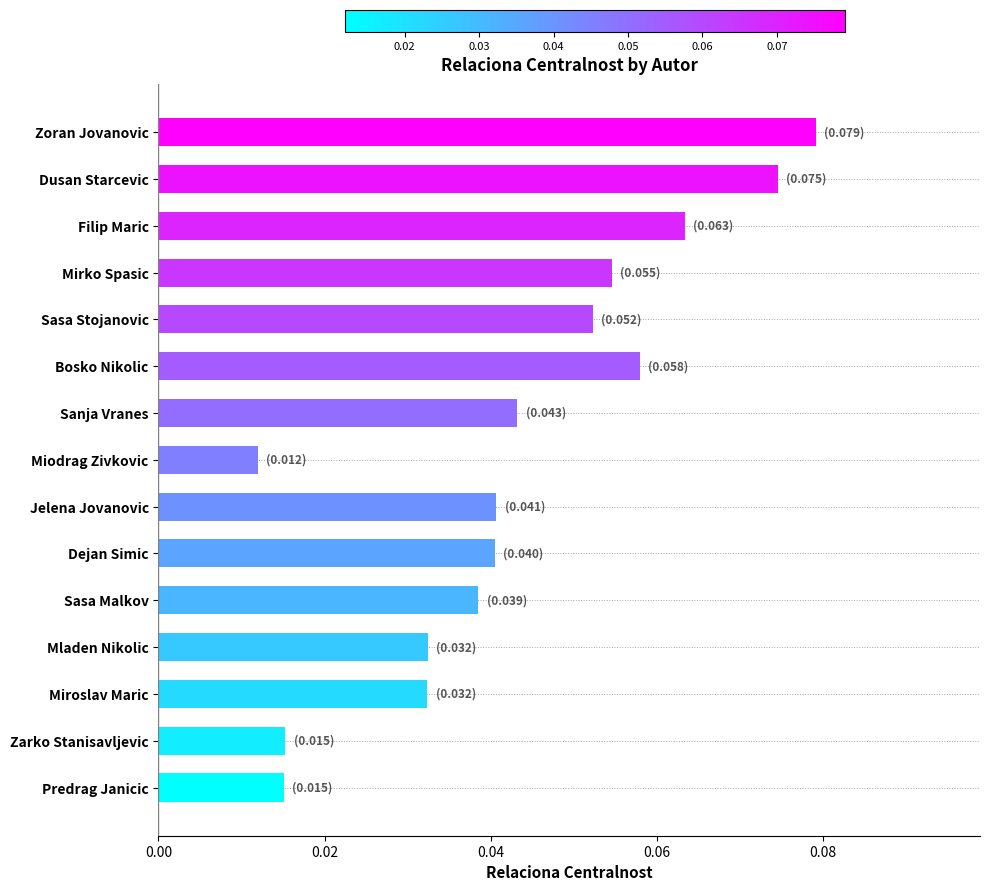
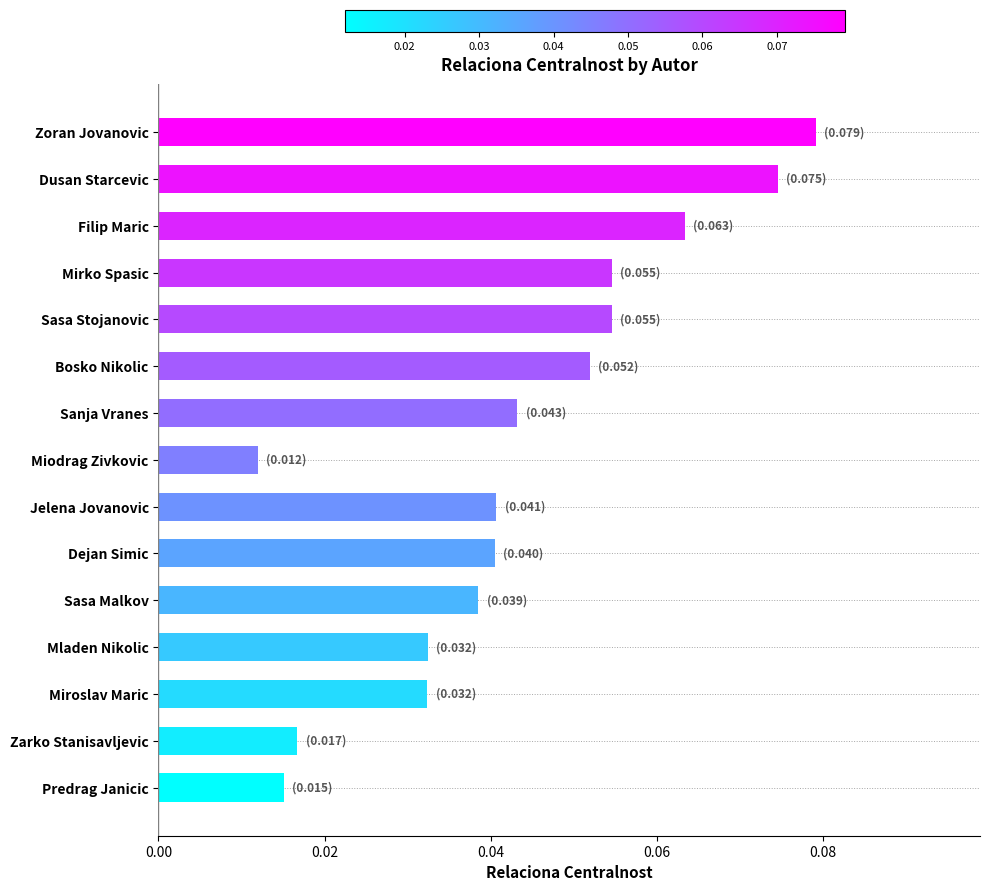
Sasa Stojanovic: (0.052) -> (0.055)
Bosko Nikolic: (0.058) -> (0.052)
Zarko Stanisavljevic: (0.015) -> (0.017)
